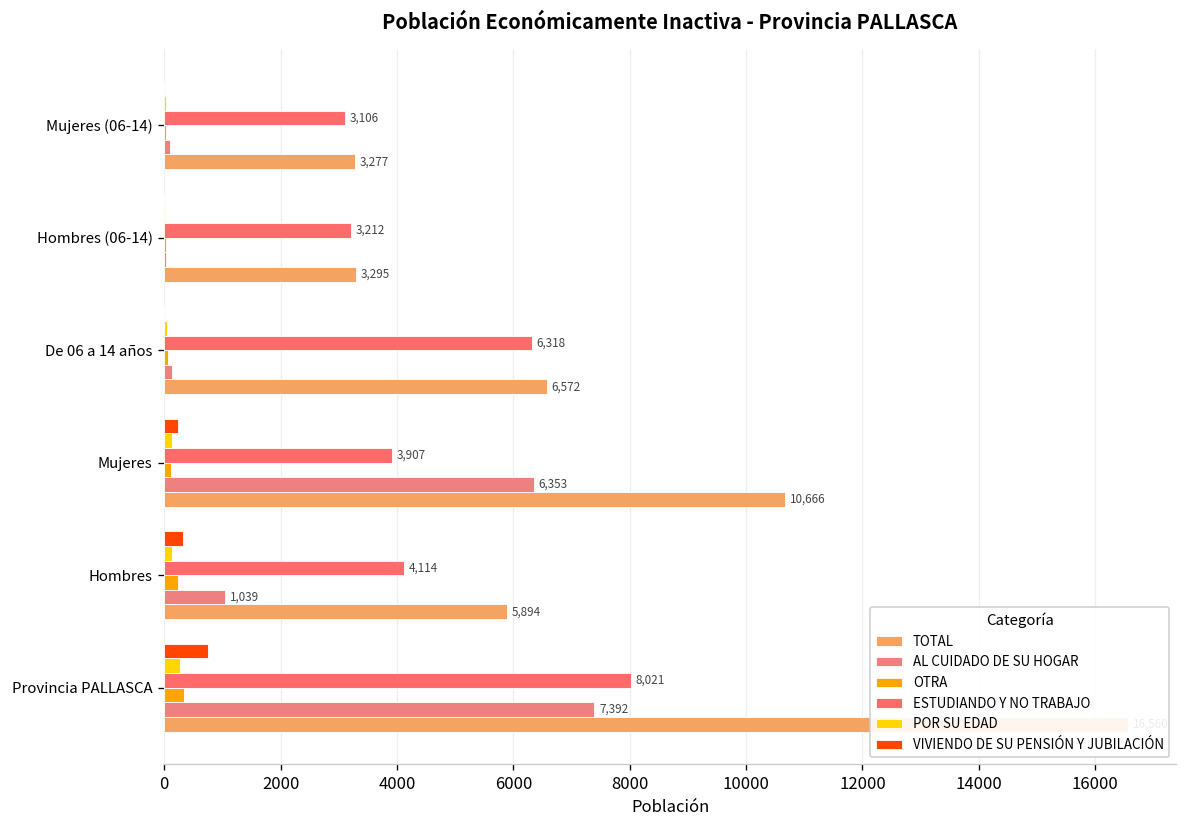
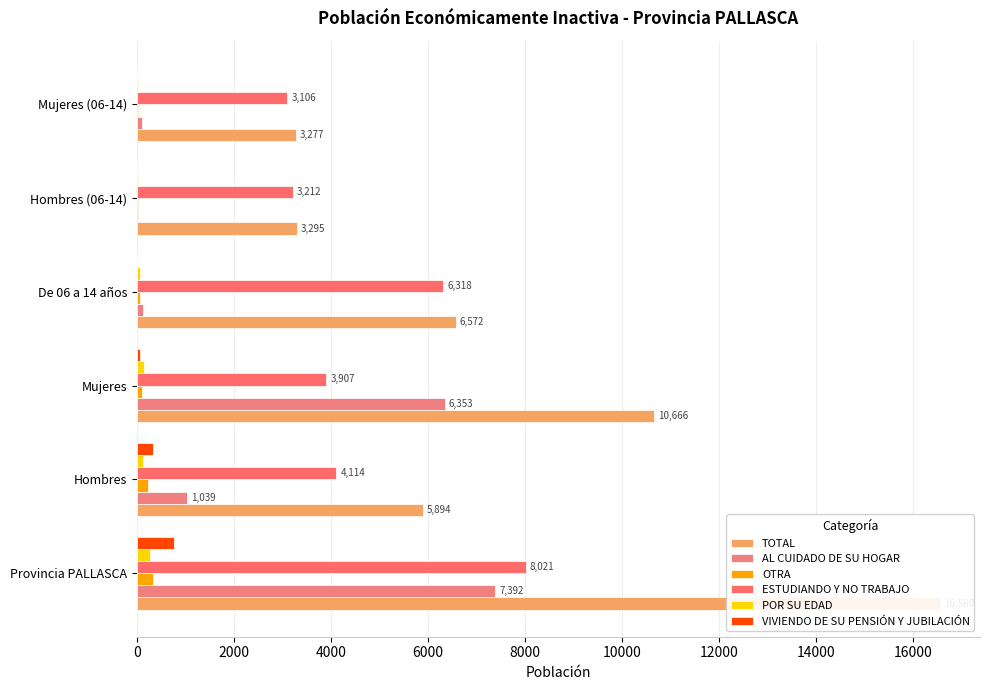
VIVIENDO DE SU PENSIÓN Y JUBILACIÓN, Mujeres: 200 -> 100
